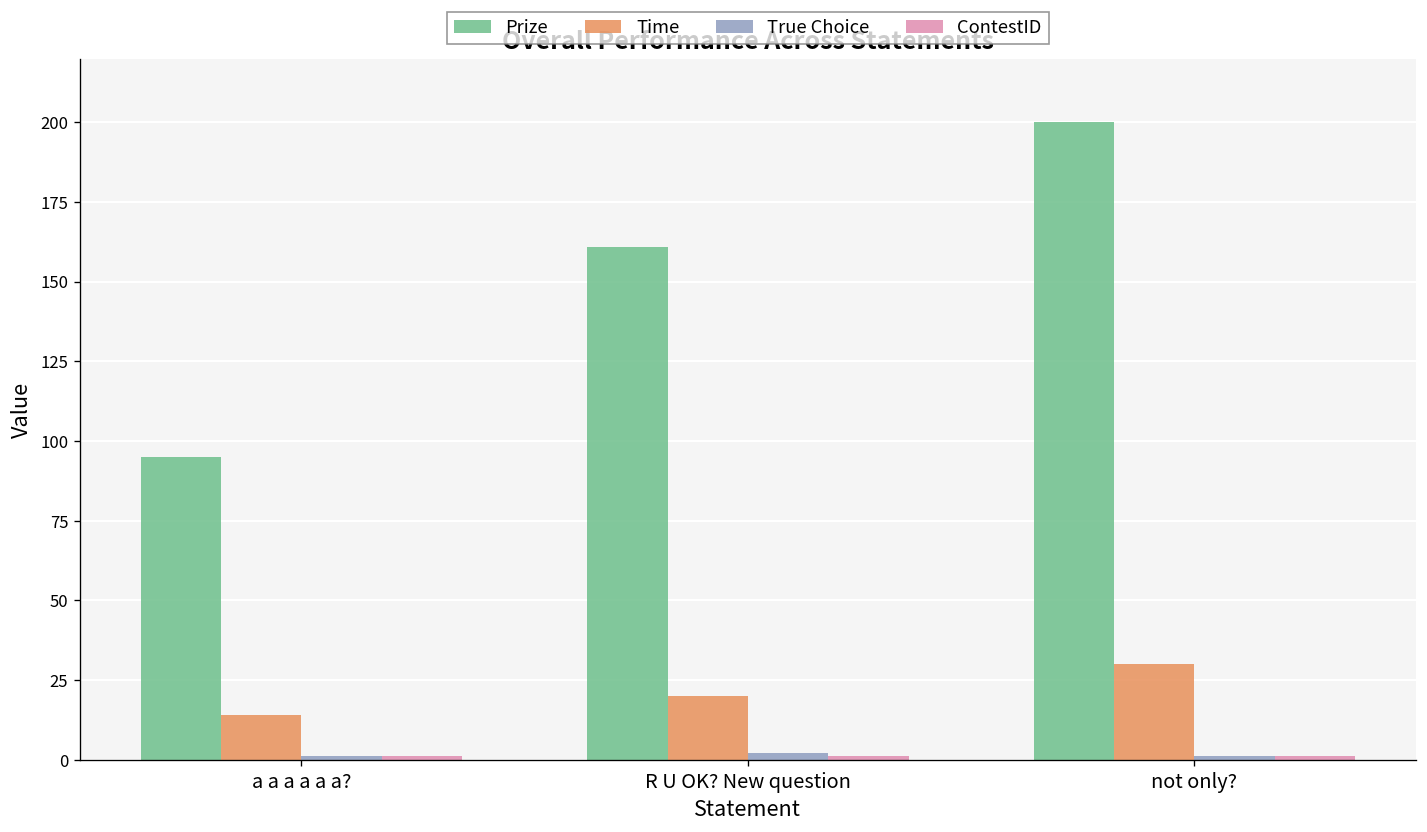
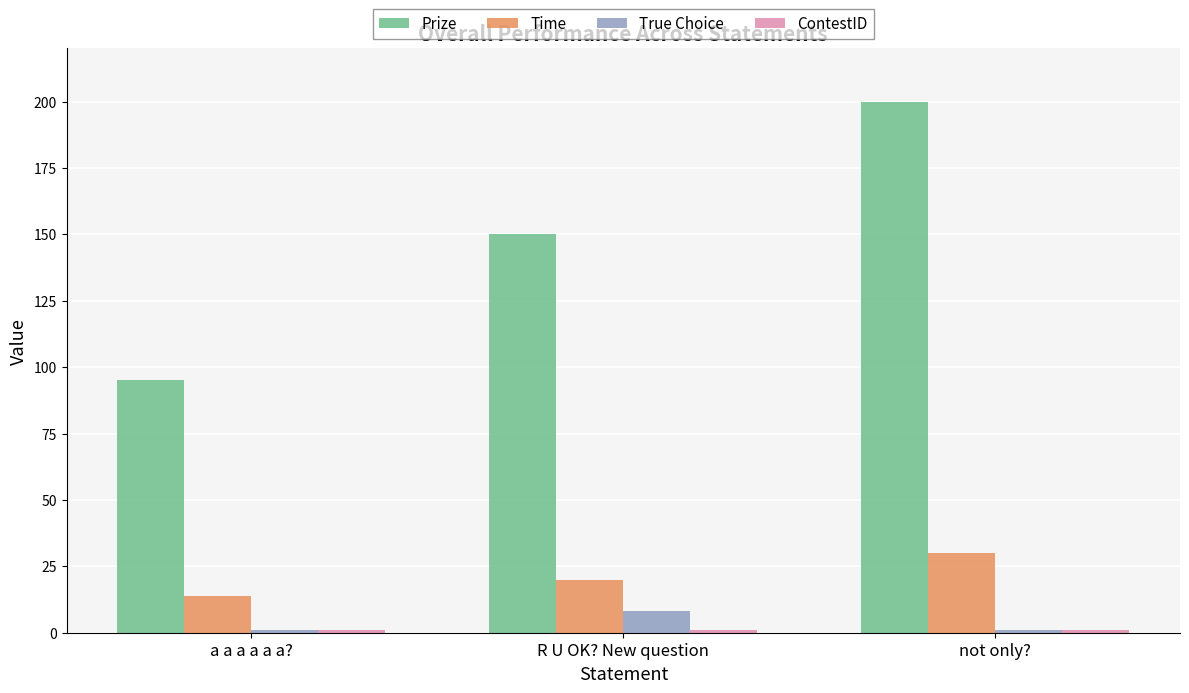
Prize, R U OK? New question: 161 -> 150
True Choice, R U OK? New question: 2 -> 8
